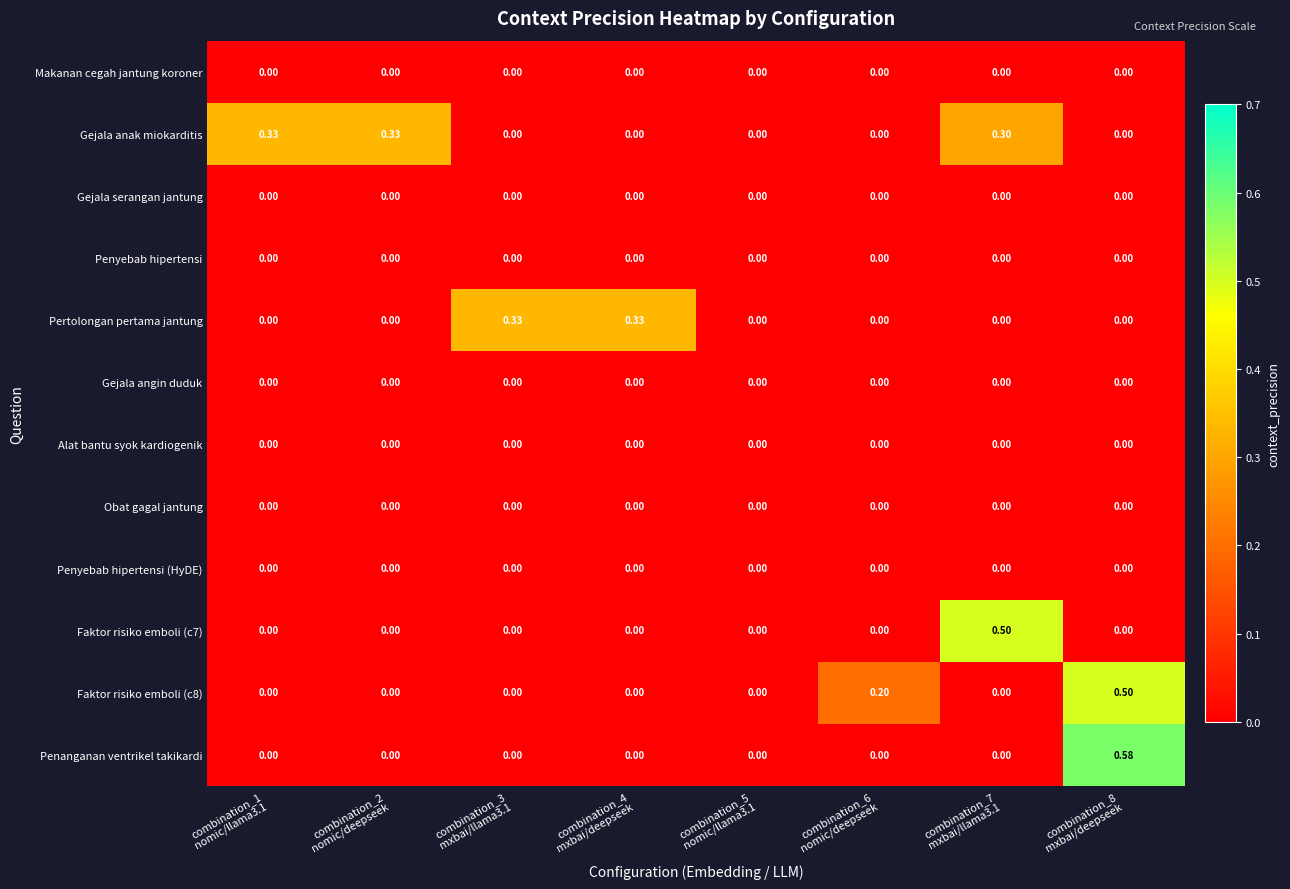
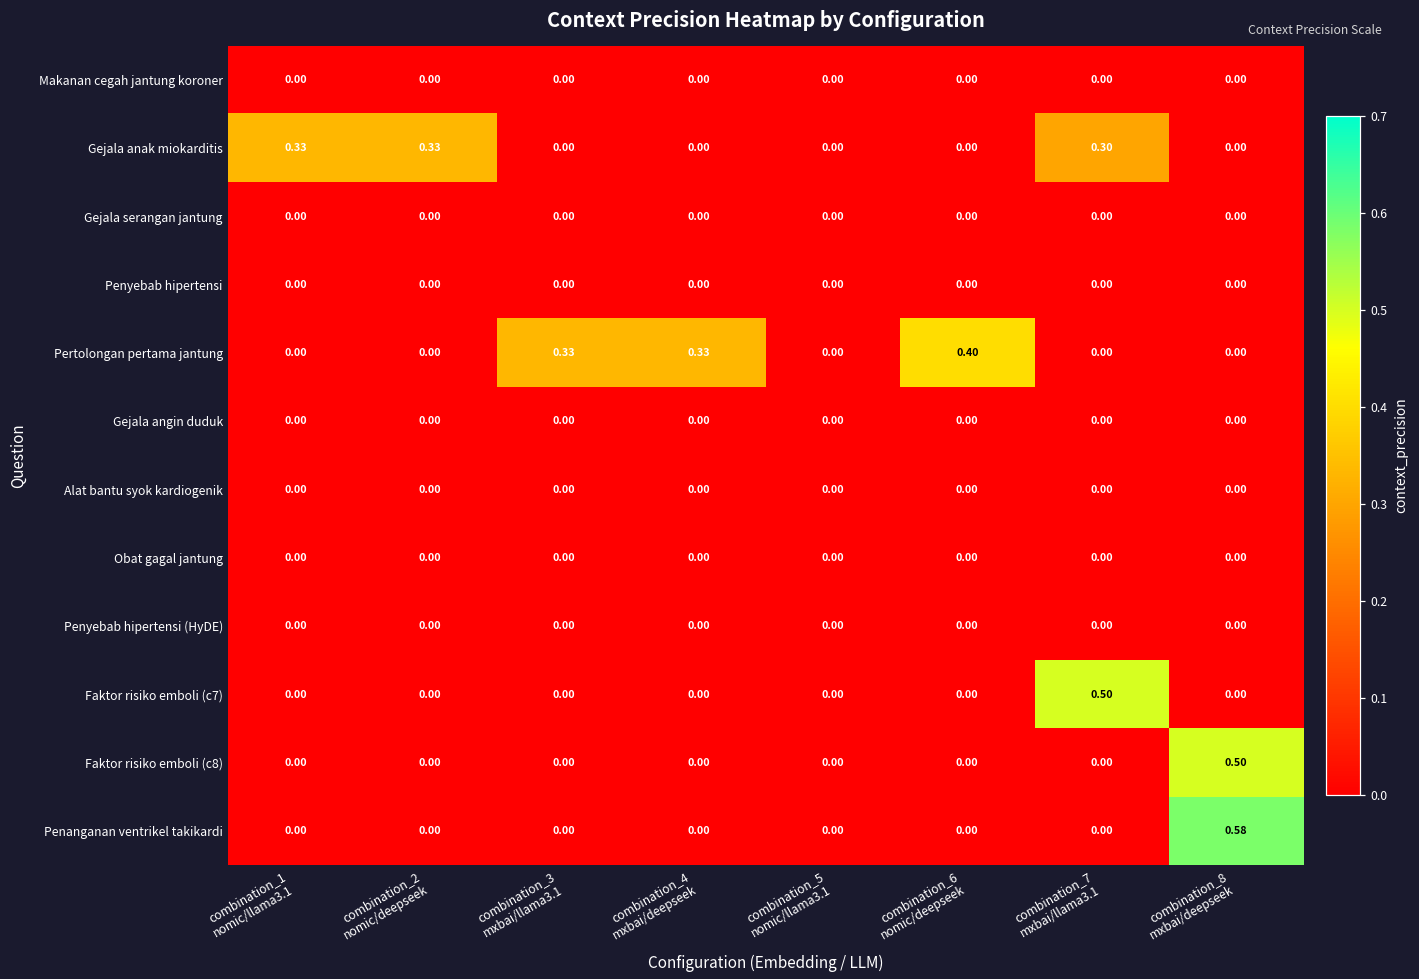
Pertolongan pertama jantung, combination_6 nomic/deepseek: 0.00 -> 0.40
Faktor risiko emboli (c8), combination_6 nomic/deepseek: 0.20 -> 0.00
